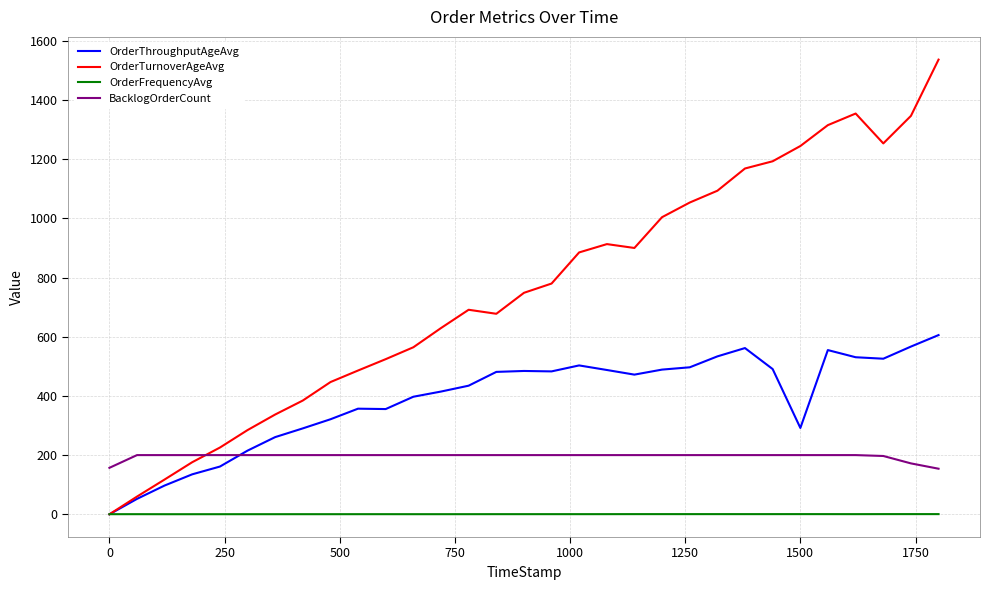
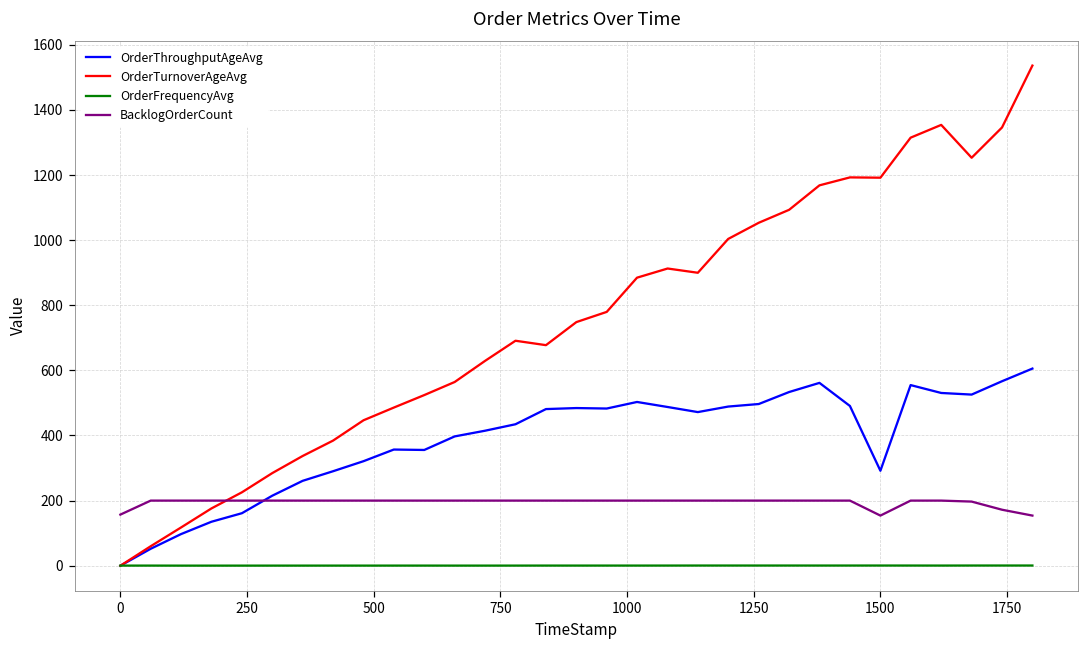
OrderTurnoverAgeAvg, 1500: 1240 -> 1190
BacklogOrderCount, 1500: 200 -> 150
